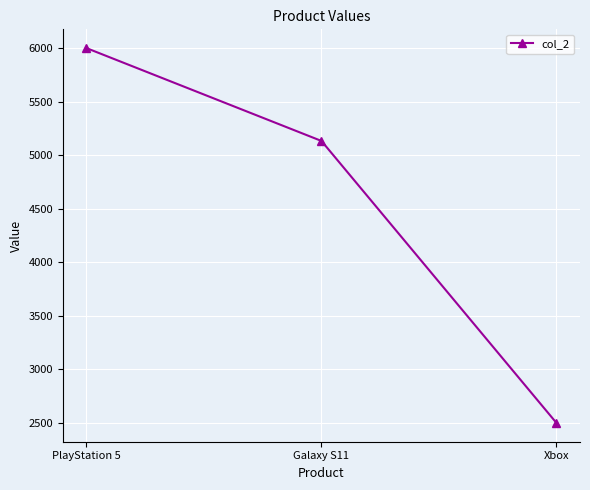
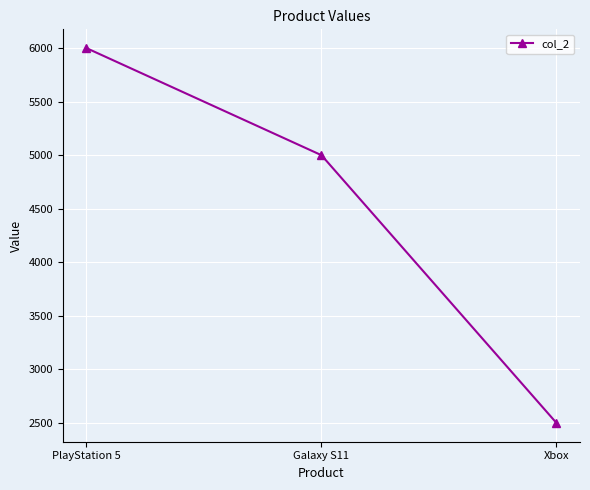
Galaxy S11: 5130 -> 5000
